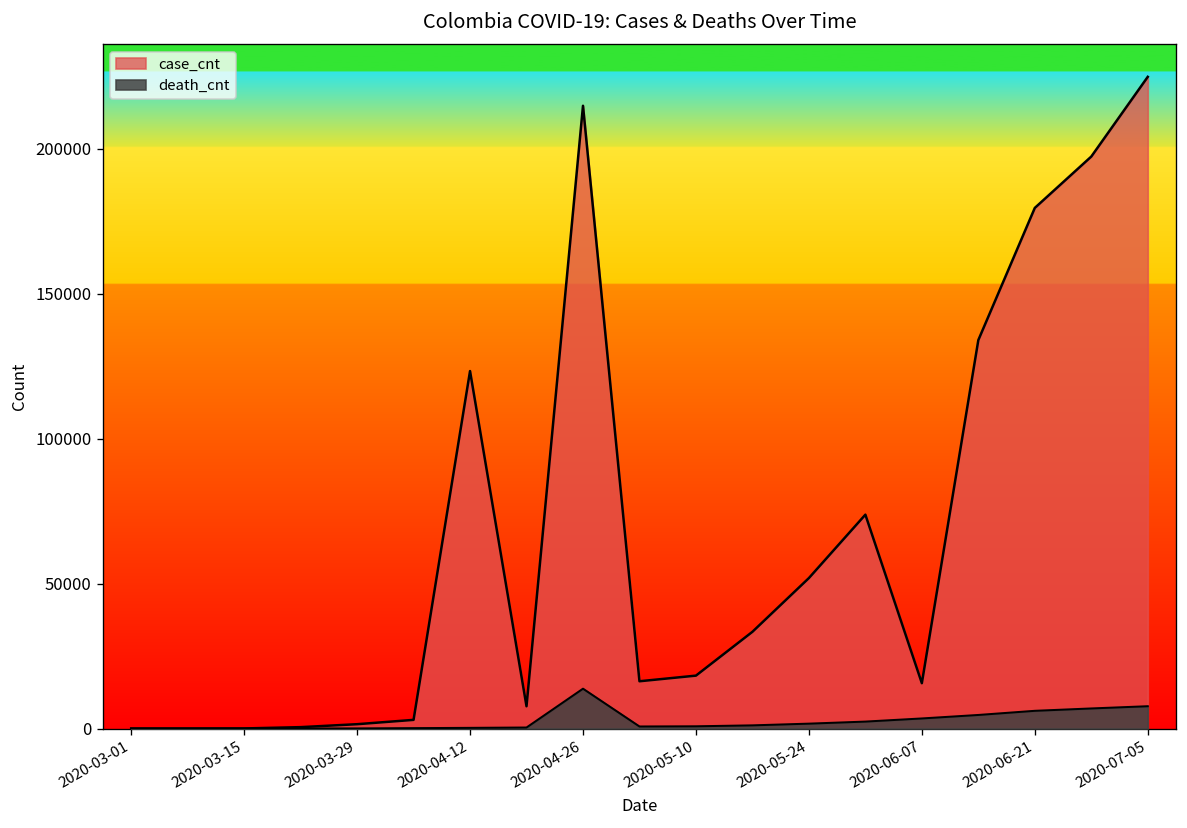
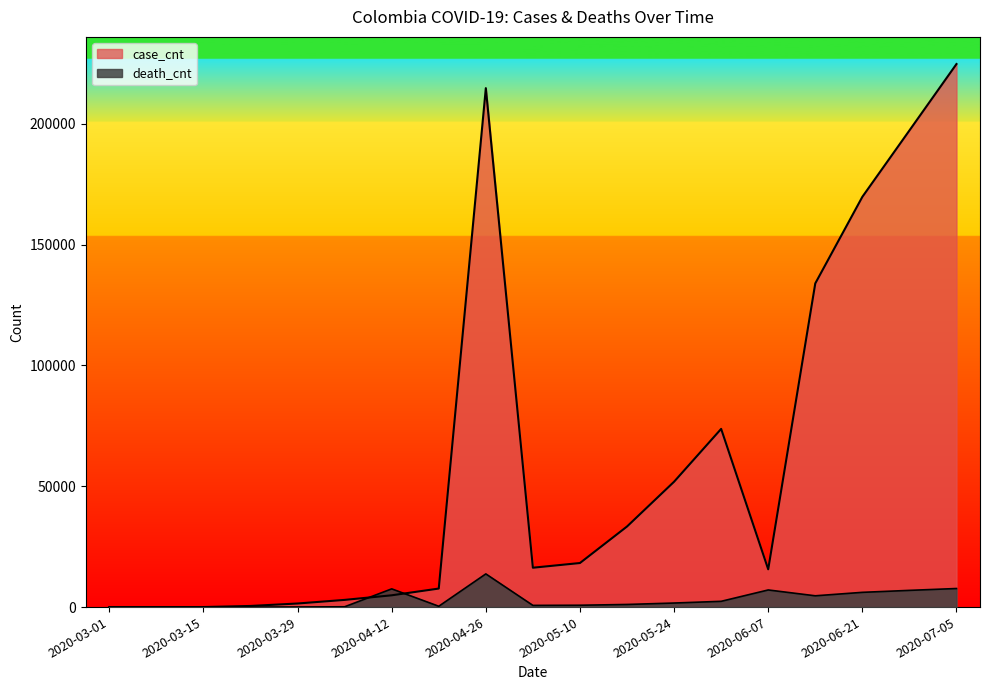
case_cnt, 2020-04-12: 123000 -> 5000
death_cnt, 2020-04-12: 0 -> 8000
death_cnt, 2020-06-07: 3000 -> 7000
case_cnt, 2020-06-21: 180000 -> 170000
